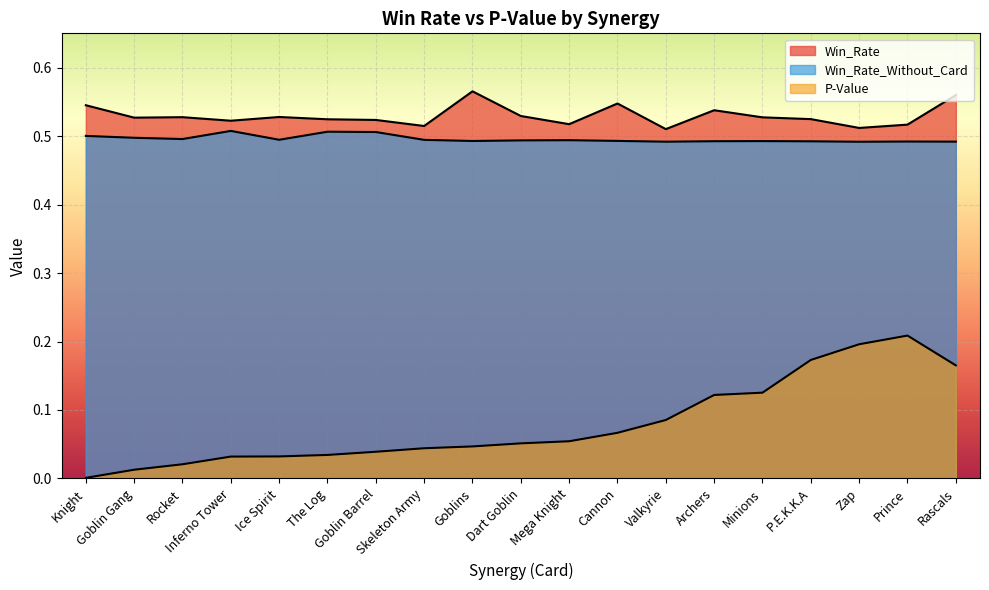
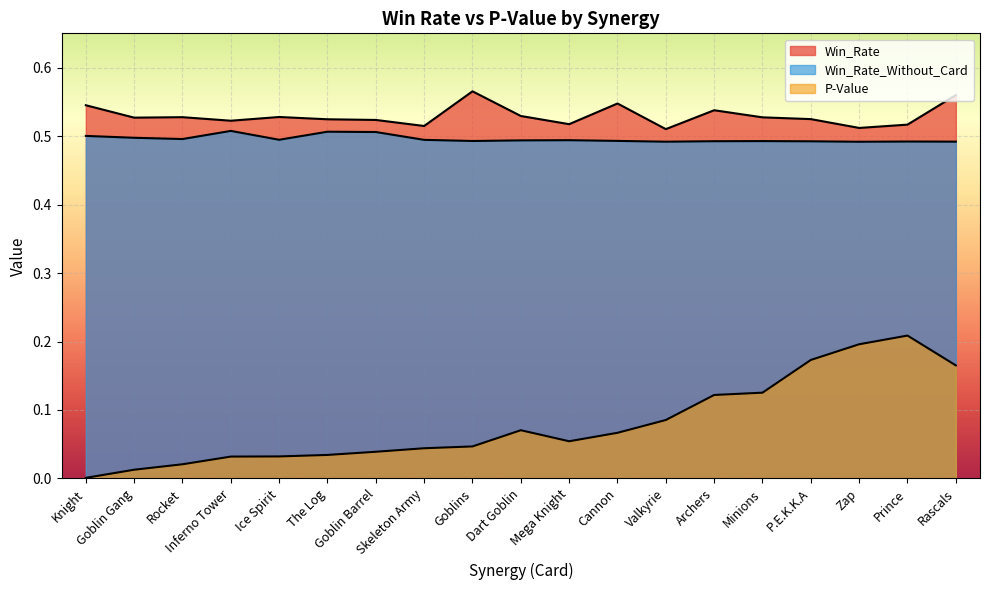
P-Value, Dart Goblin: 0.05 -> 0.07
